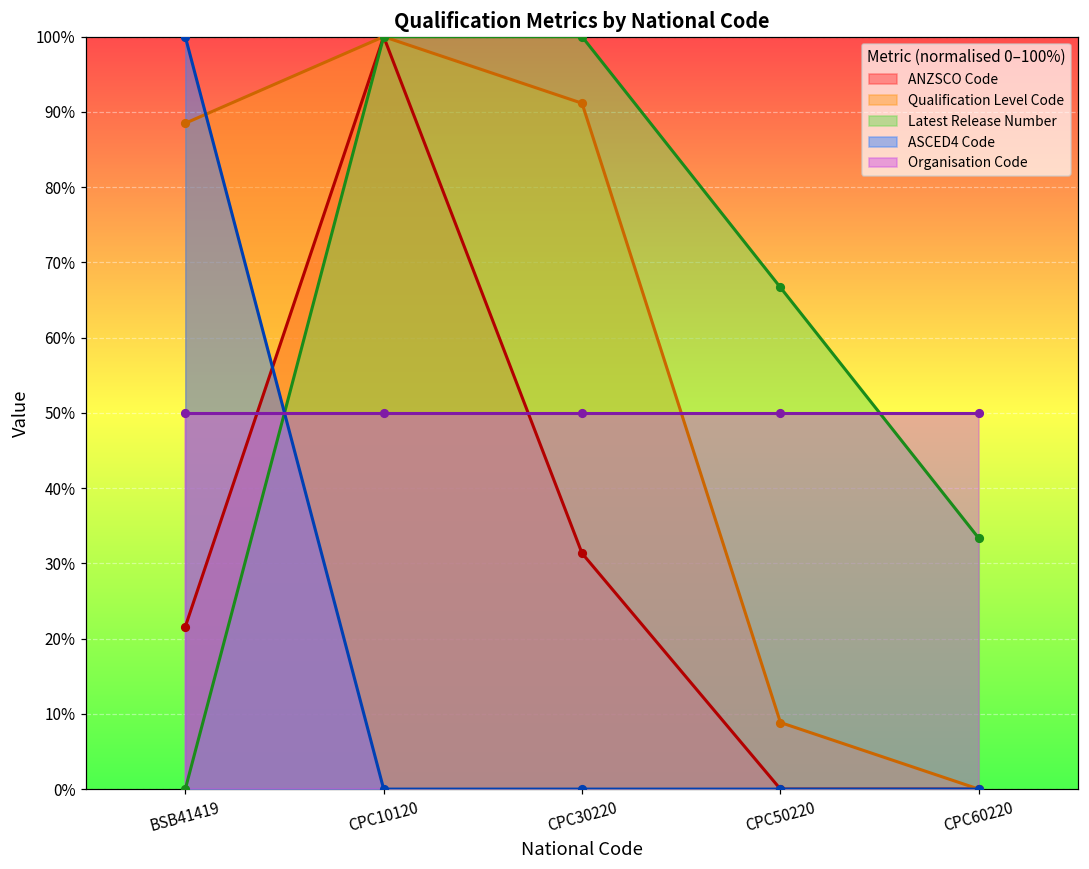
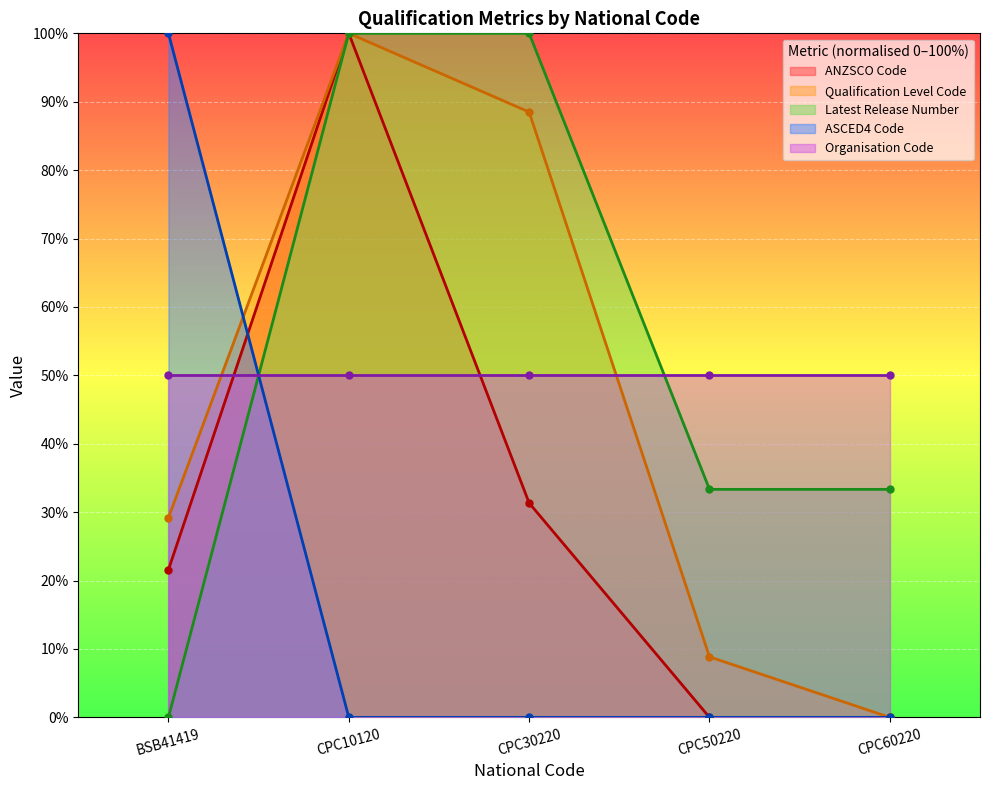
Qualification Level Code, BSB41419: 88% -> 29%
Qualification Level Code, CPC30220: 91% -> 88%
Latest Release Number, CPC50220: 67% -> 33%
